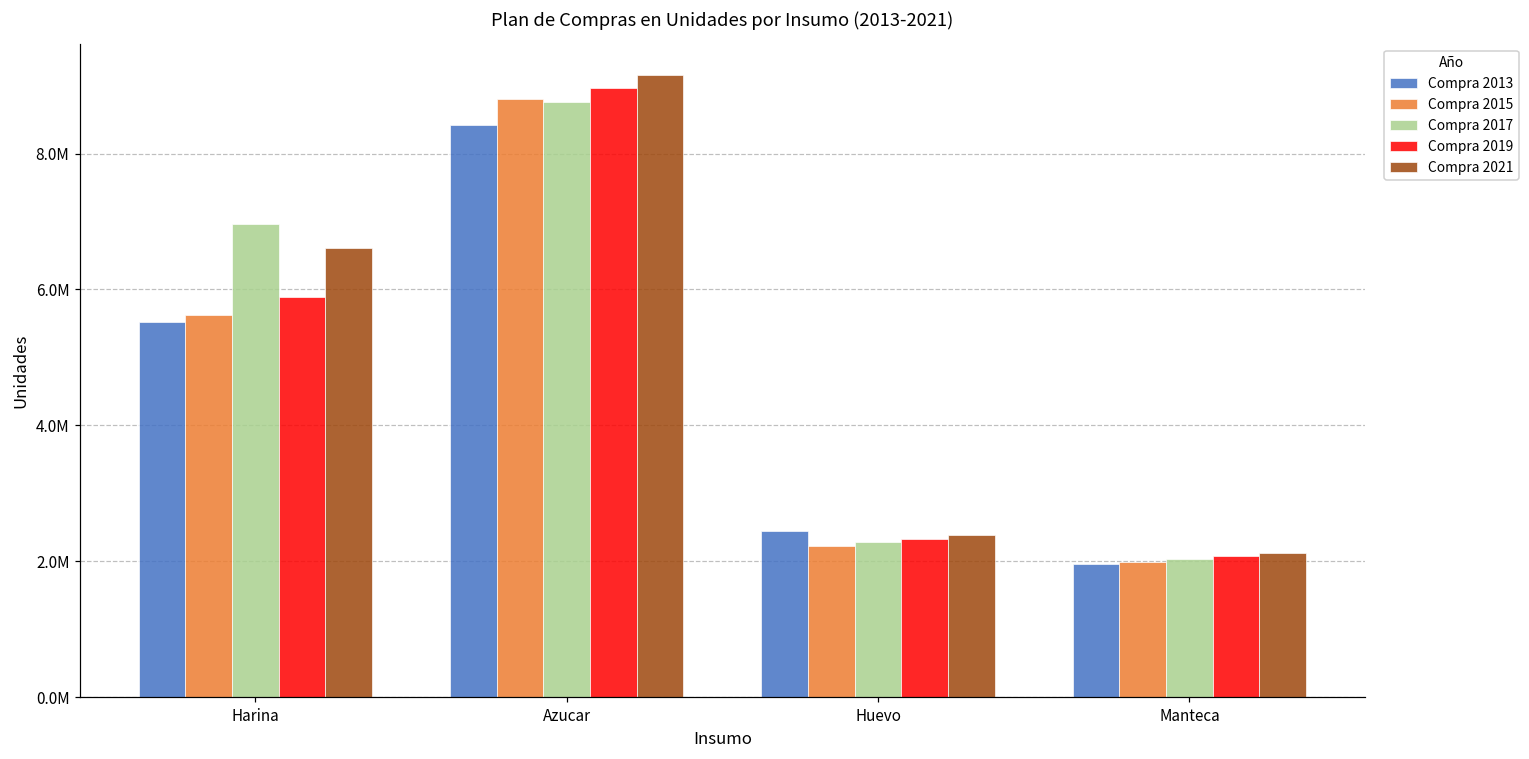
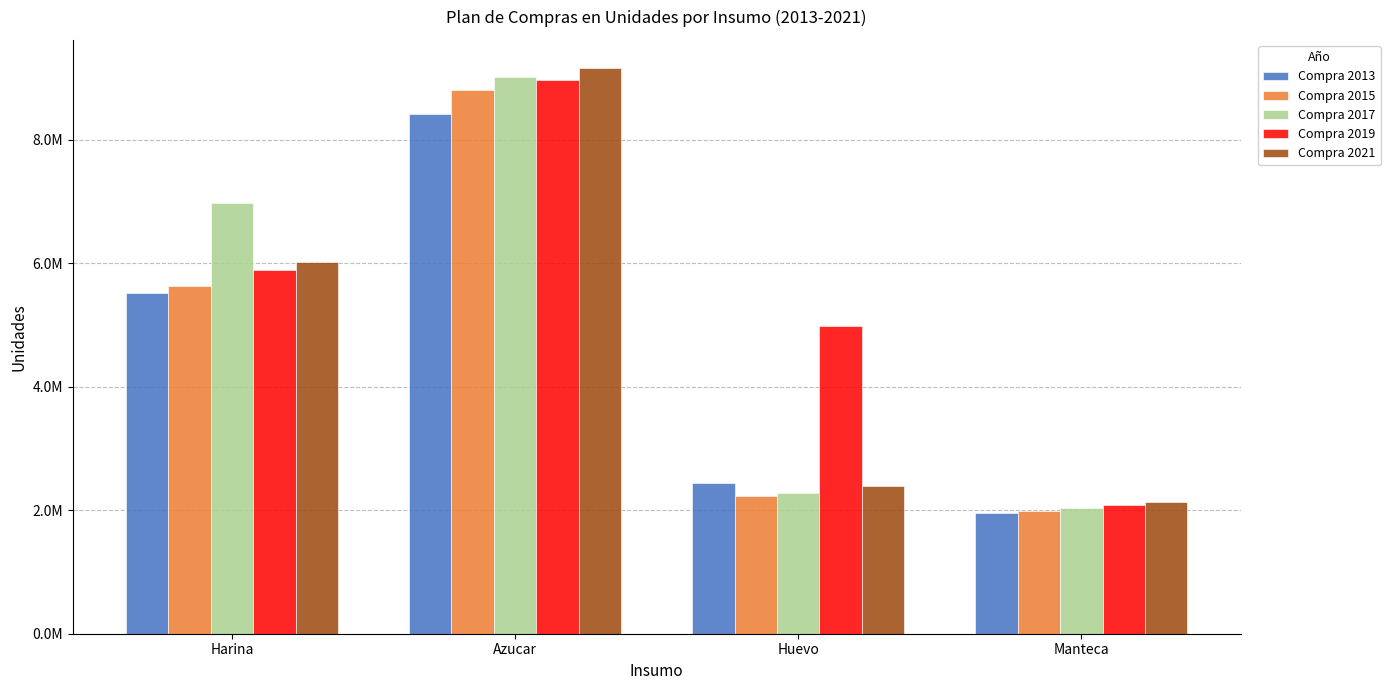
Compra 2021, Harina: 6600000 -> 6000000
Compra 2017, Azucar: 8800000 -> 9000000
Compra 2019, Huevo: 2300000 -> 5000000
